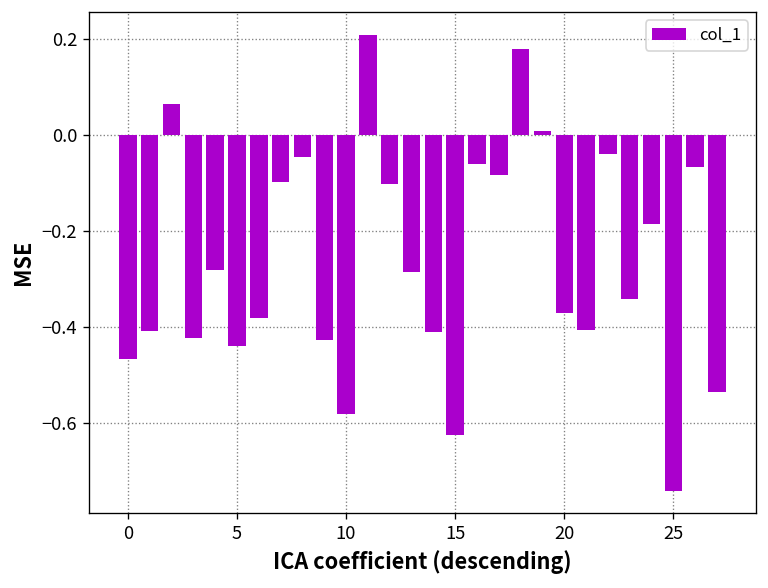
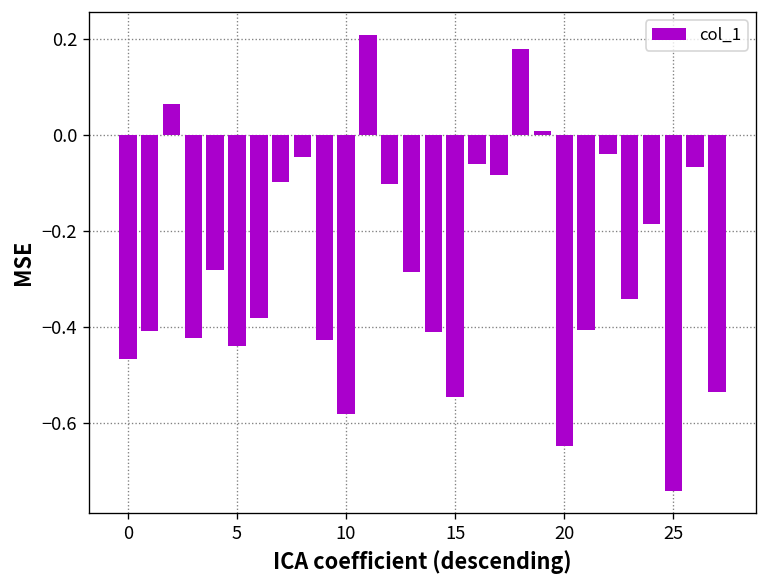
15: -0.63 -> -0.55
20: -0.37 -> -0.65
